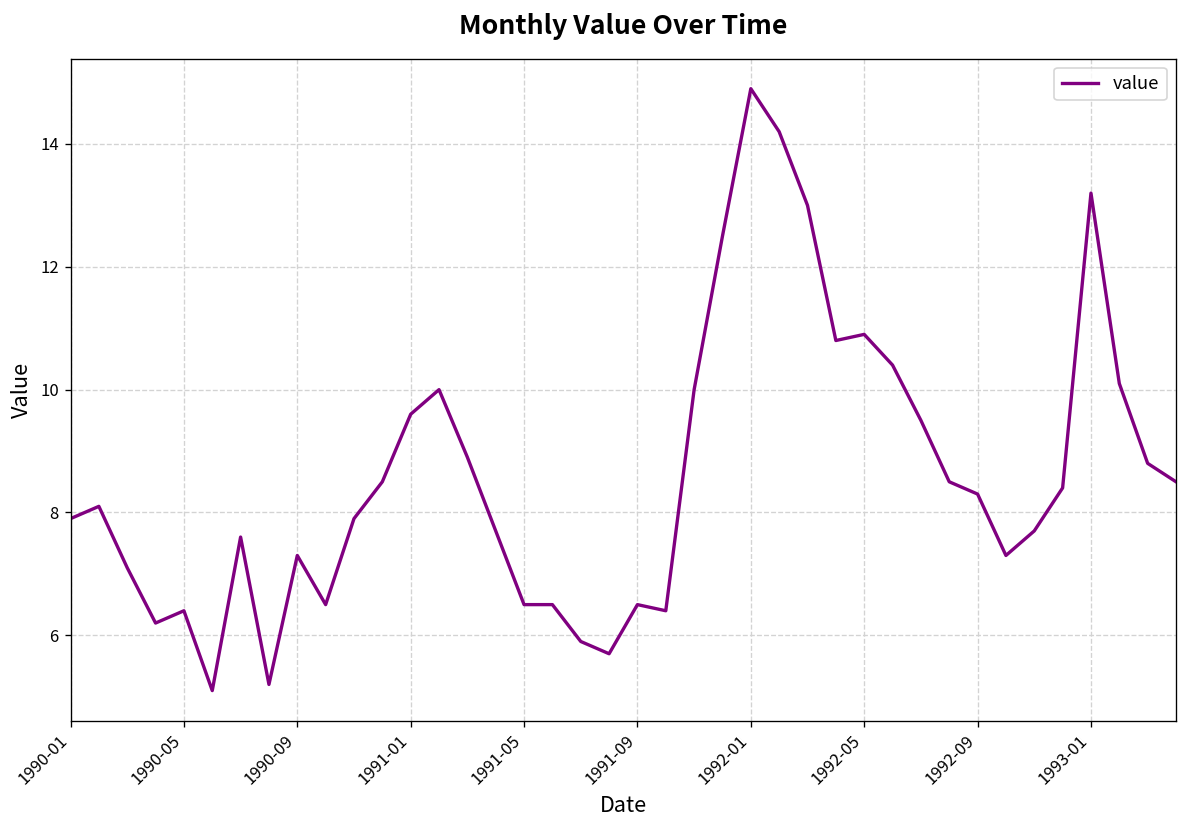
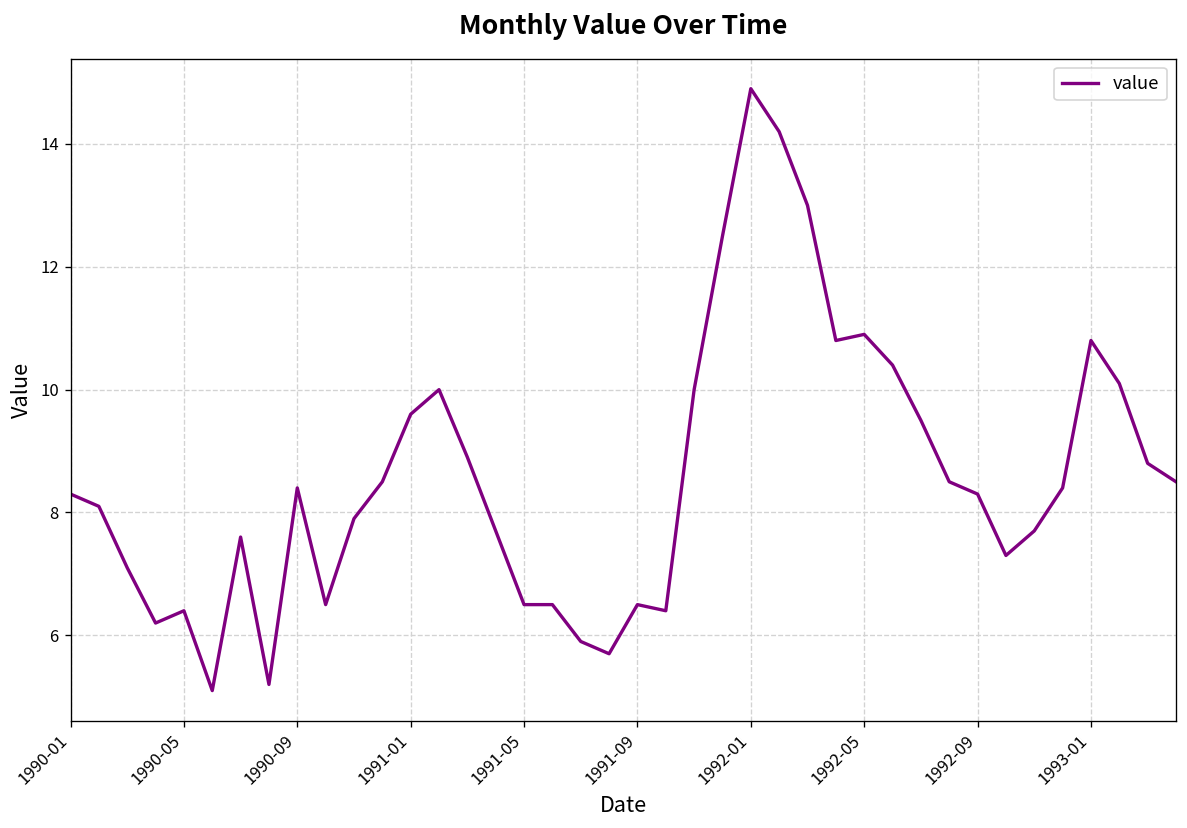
1990-01: 7.9 -> 8.3
1990-09: 7.3 -> 8.4
1993-01: 13.2 -> 10.8
